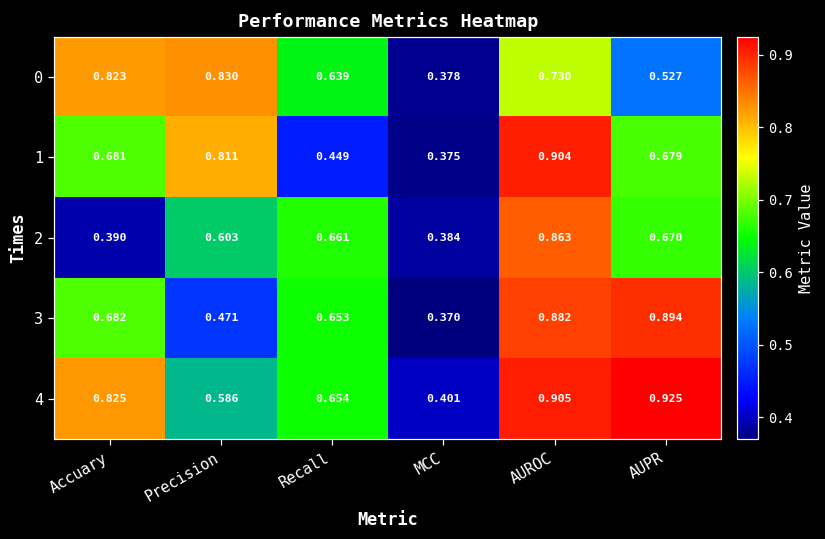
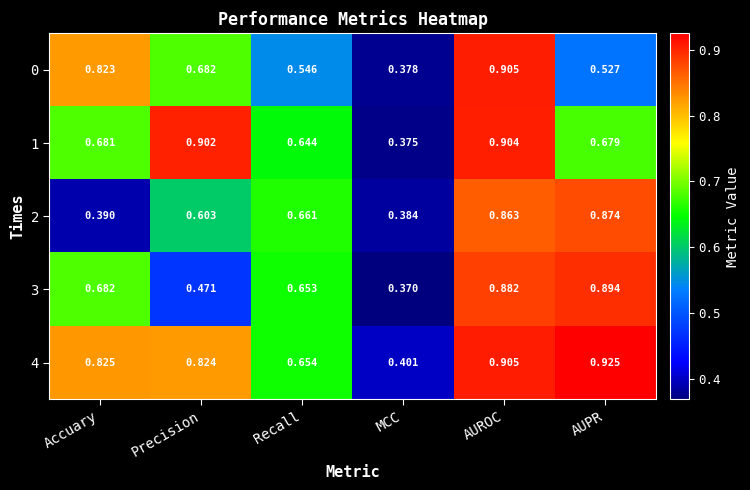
0, Precision: 0.830 -> 0.682
0, Recall: 0.639 -> 0.546
0, AUROC: 0.730 -> 0.905
1, Precision: 0.811 -> 0.902
1, Recall: 0.449 -> 0.644
2, AUPR: 0.670 -> 0.874
4, Precision: 0.586 -> 0.824
